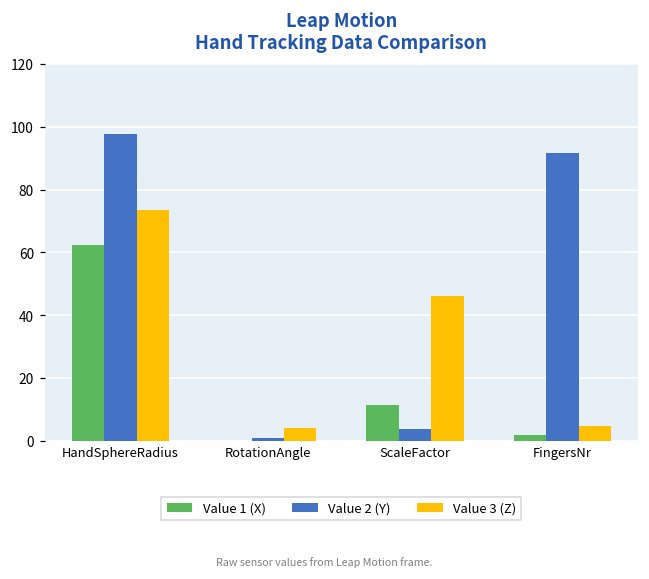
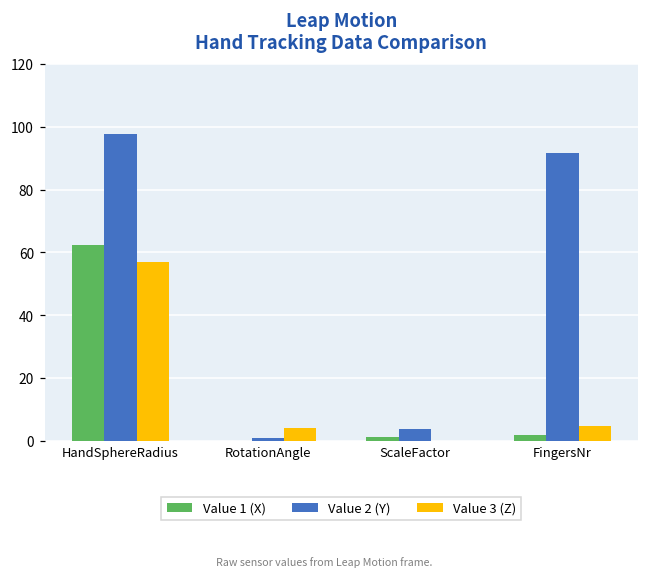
Value 3 (Z), HandSphereRadius: 73 -> 57
Value 1 (X), ScaleFactor: 12 -> 1
Value 3 (Z), ScaleFactor: 46 -> 0
